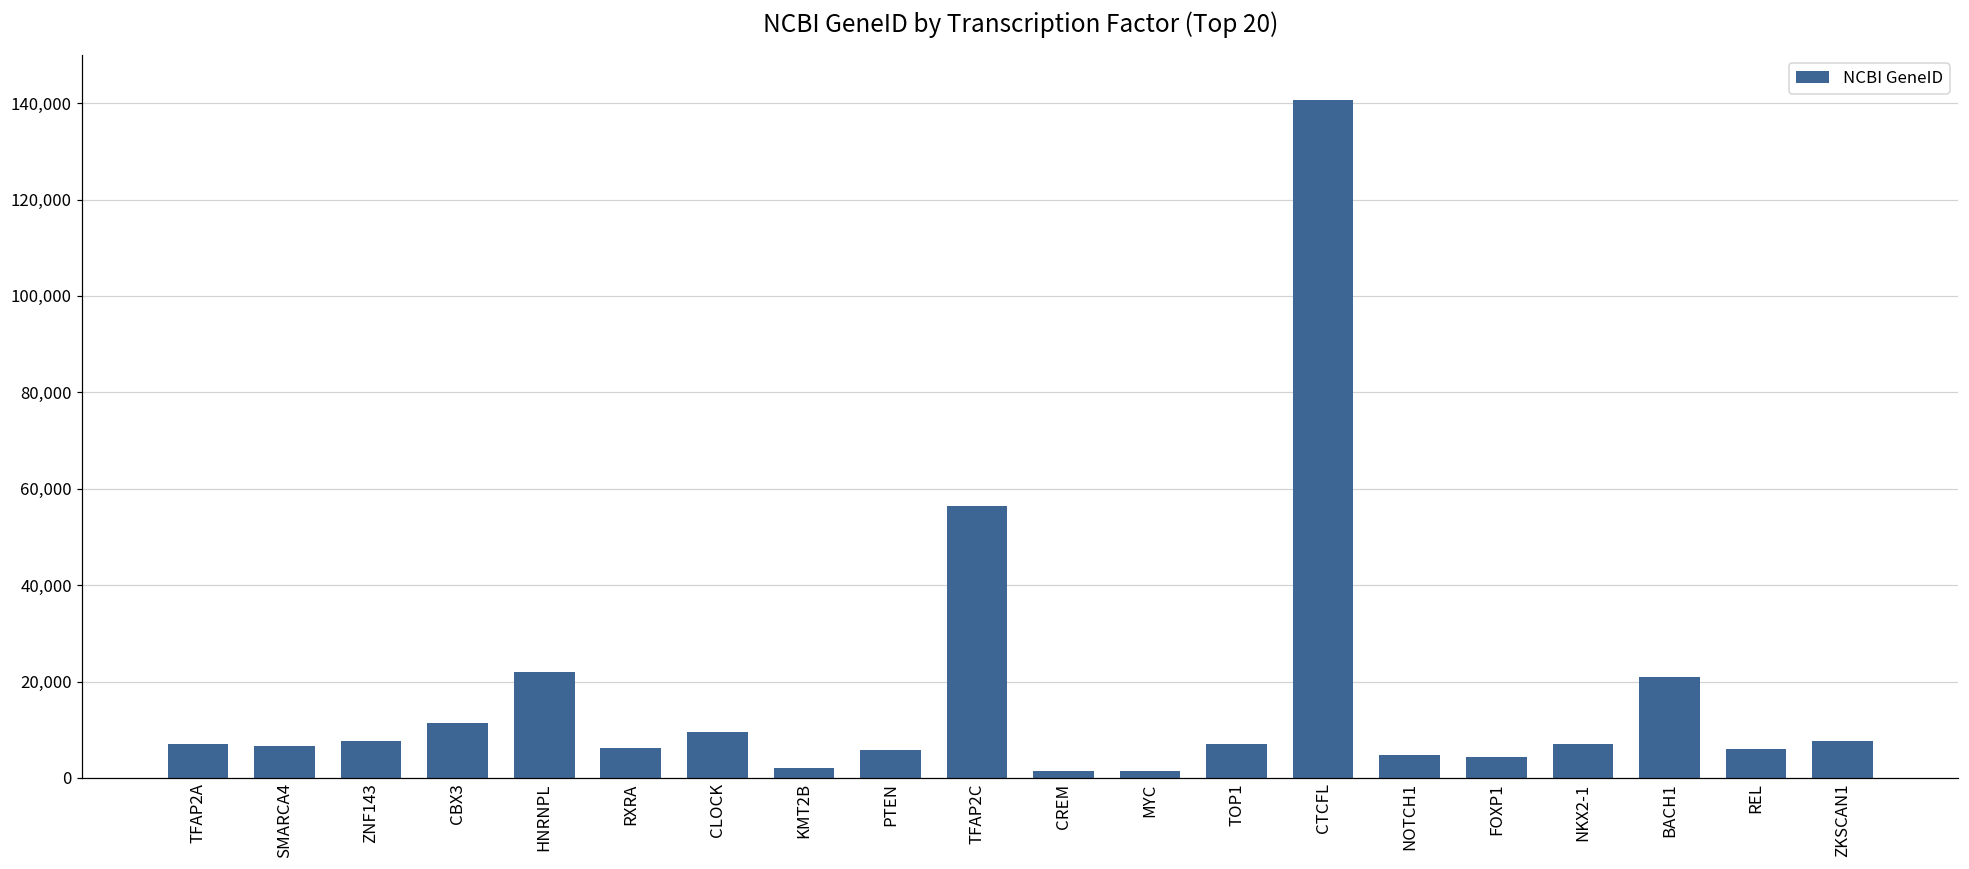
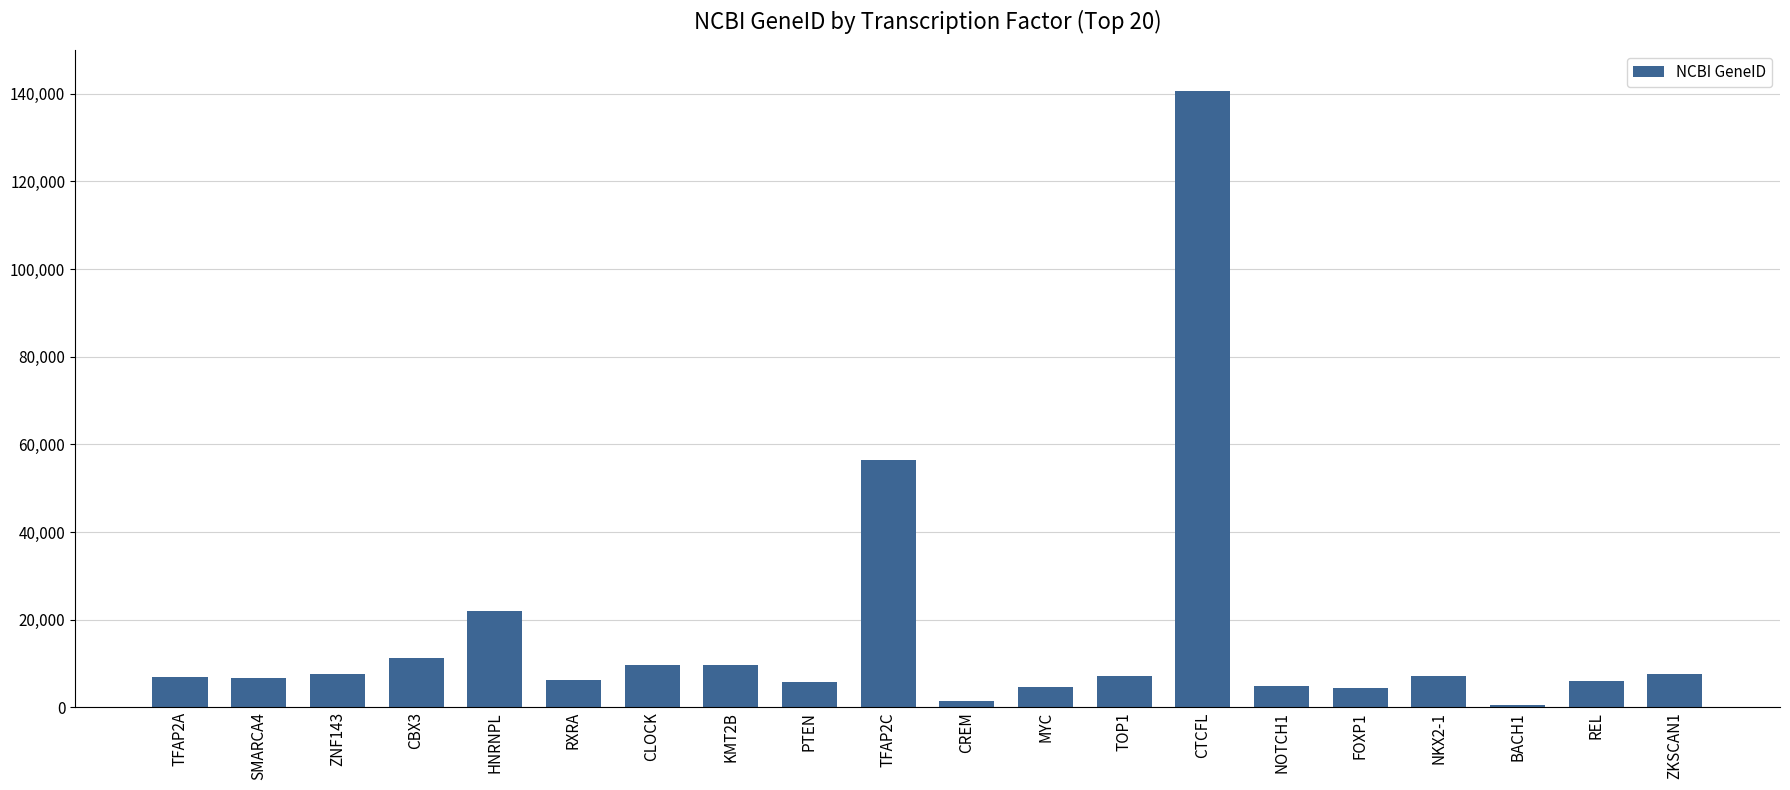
KMT2B: 2,000 -> 10,000
MYC: 1,000 -> 5,000
BACH1: 21,000 -> 1,000
